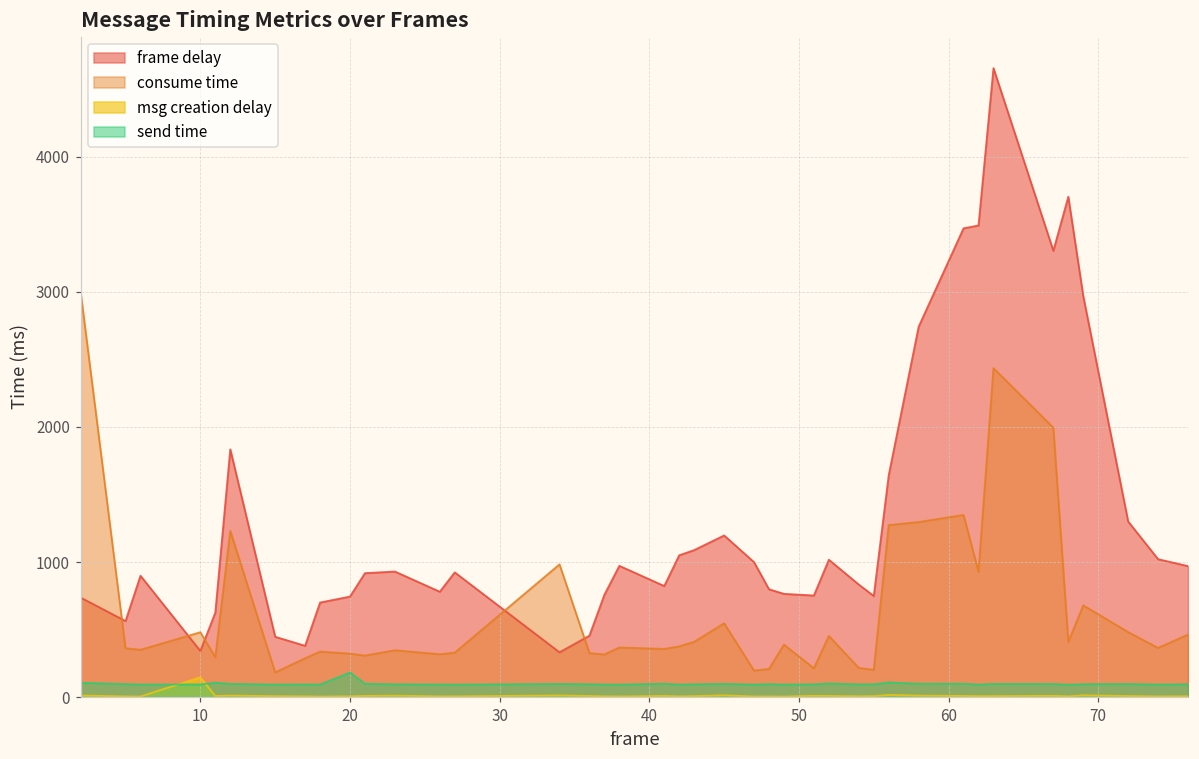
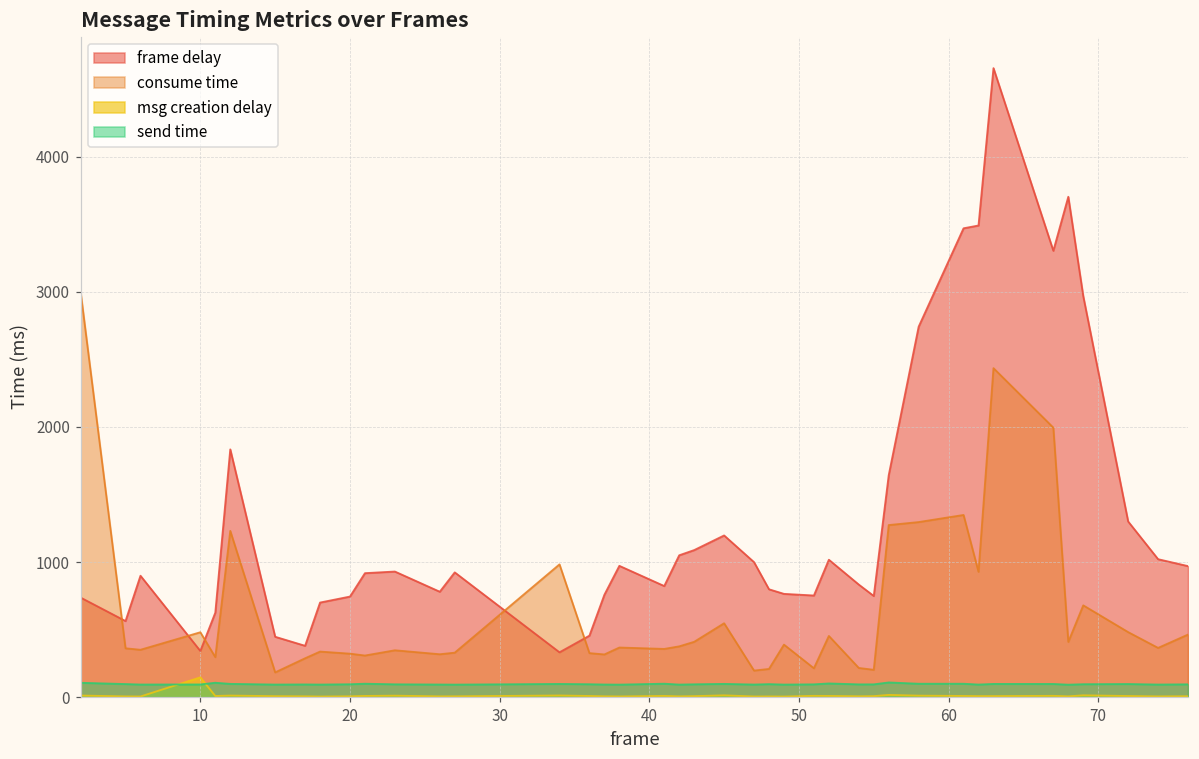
send time, 20: 180 -> 100
